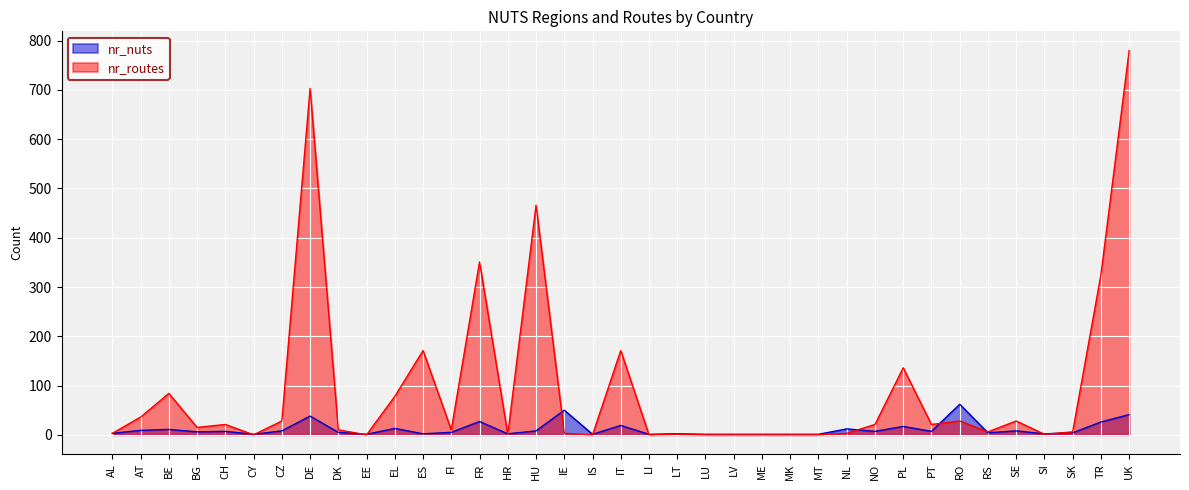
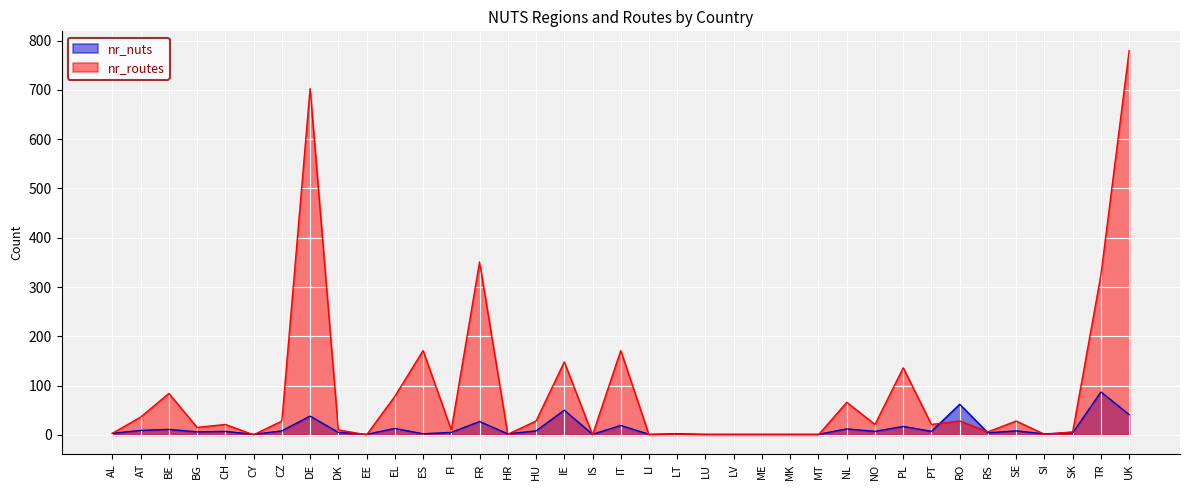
nr_routes, HU: 470 -> 30
nr_routes, IE: 0 -> 150
nr_routes, NL: 0 -> 70
nr_nuts, TR: 30 -> 90
